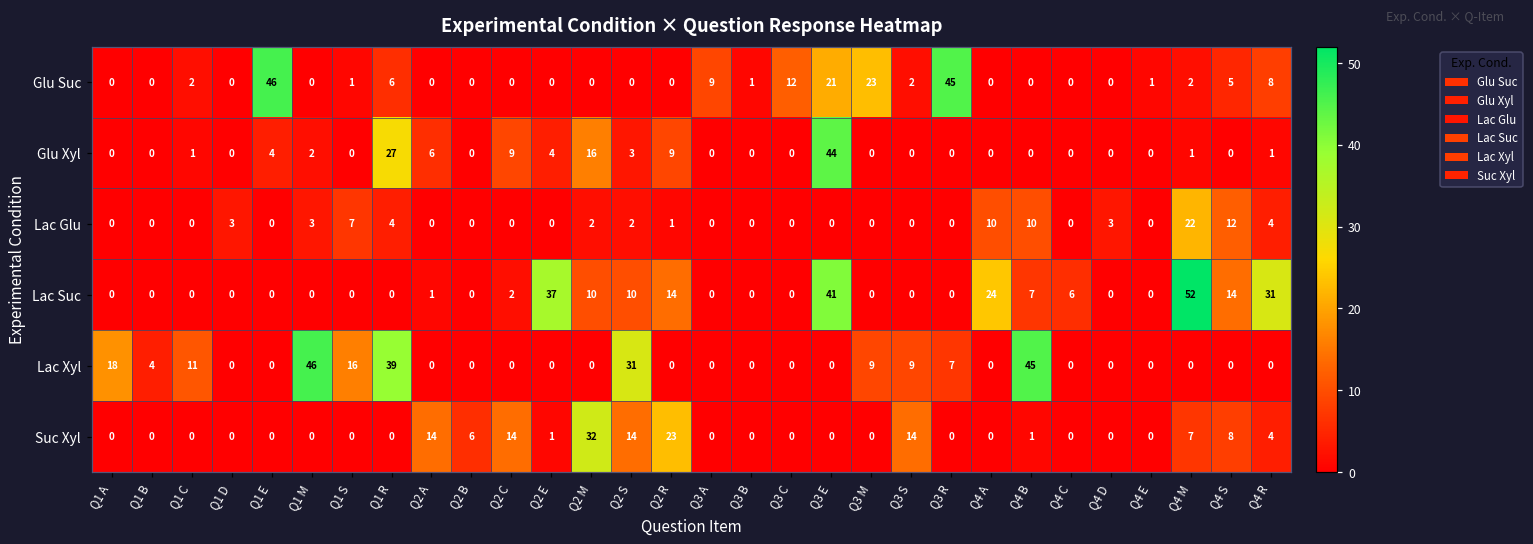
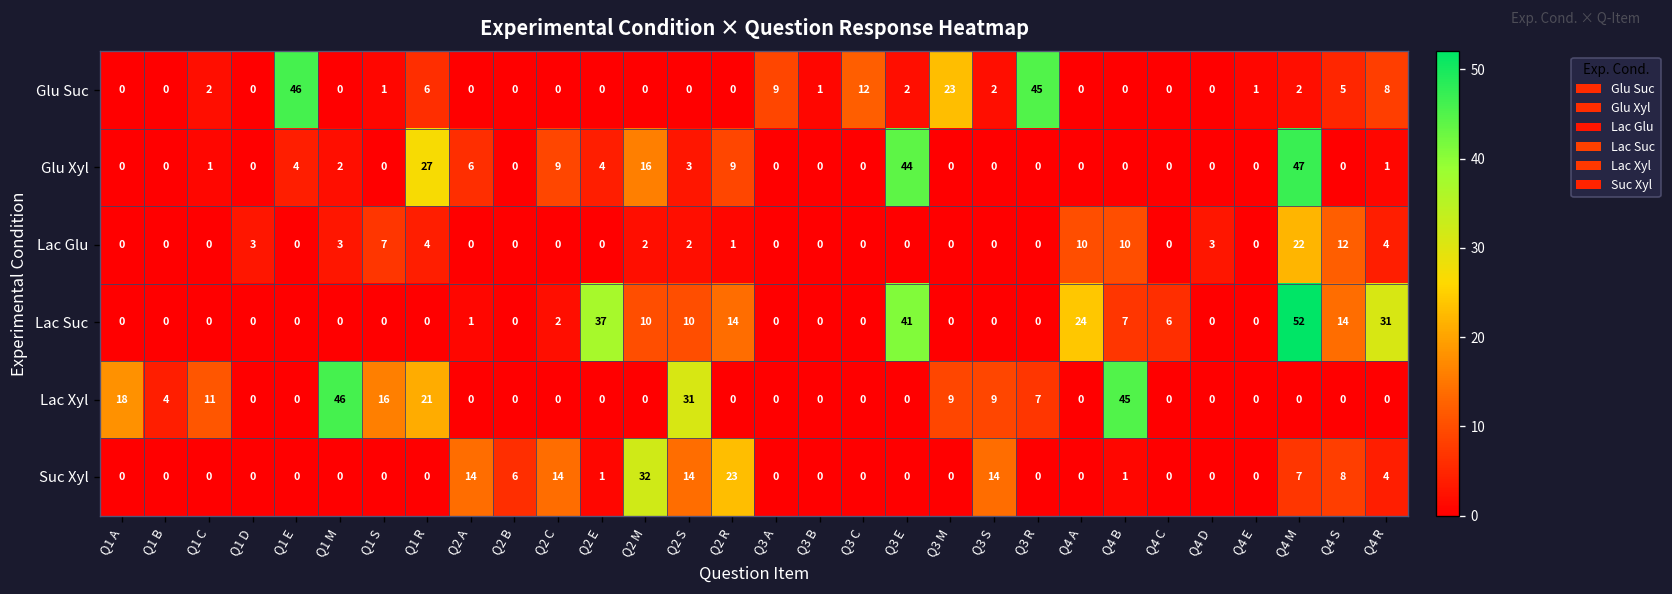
Glu Suc, Q3 E: 21 -> 2
Glu Xyl, Q4 M: 1 -> 47
Lac Xyl, Q1 R: 39 -> 21
